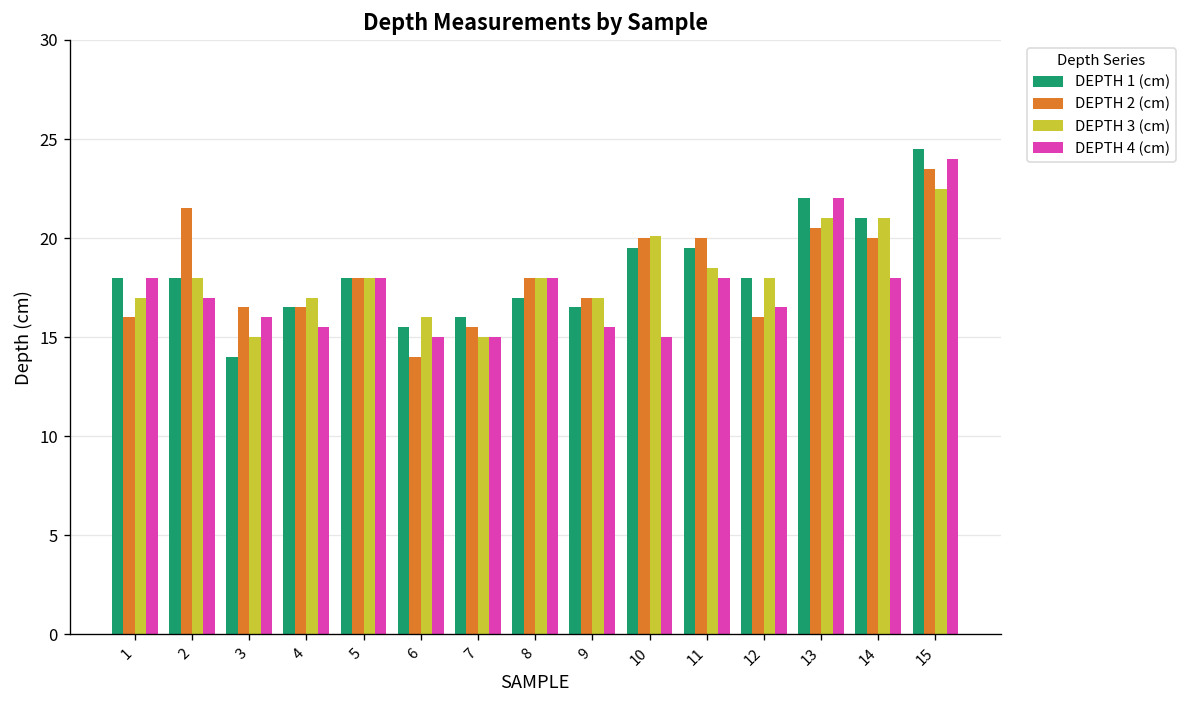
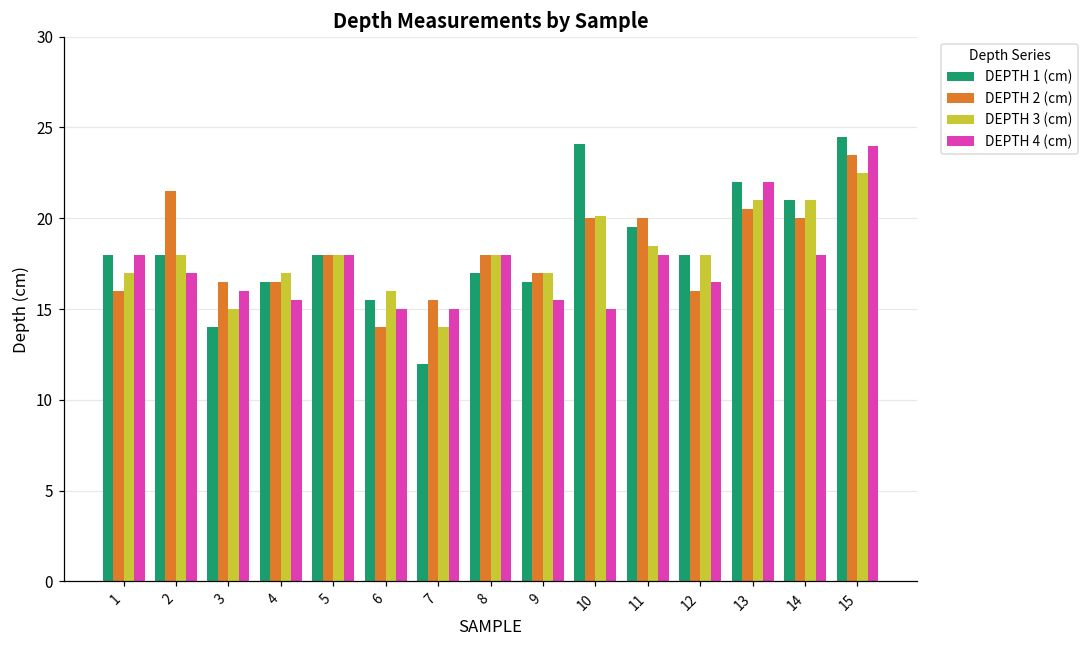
DEPTH 1 (cm), 7: 16 -> 12
DEPTH 3 (cm), 7: 15 -> 14
DEPTH 1 (cm), 10: 19.5 -> 24.1
